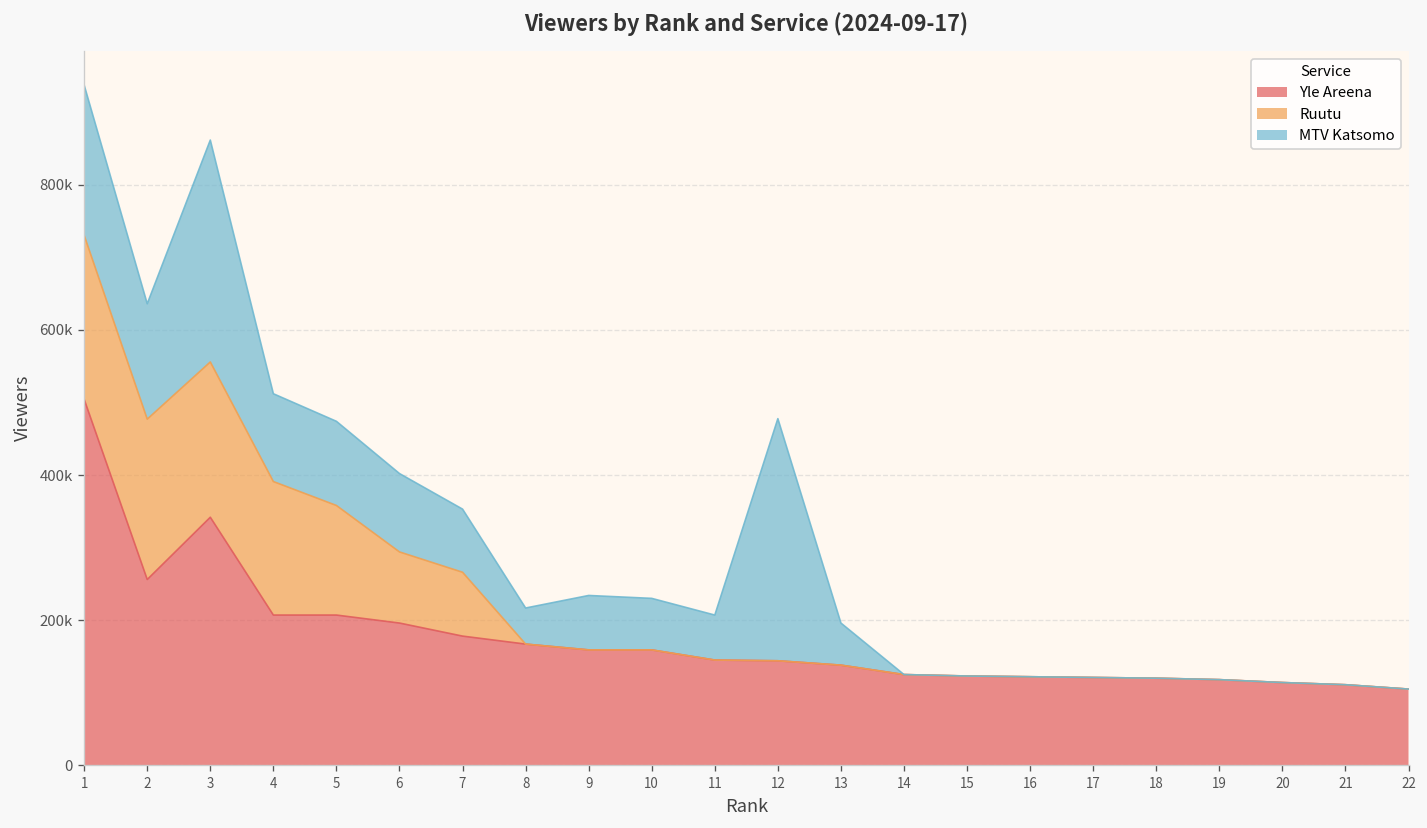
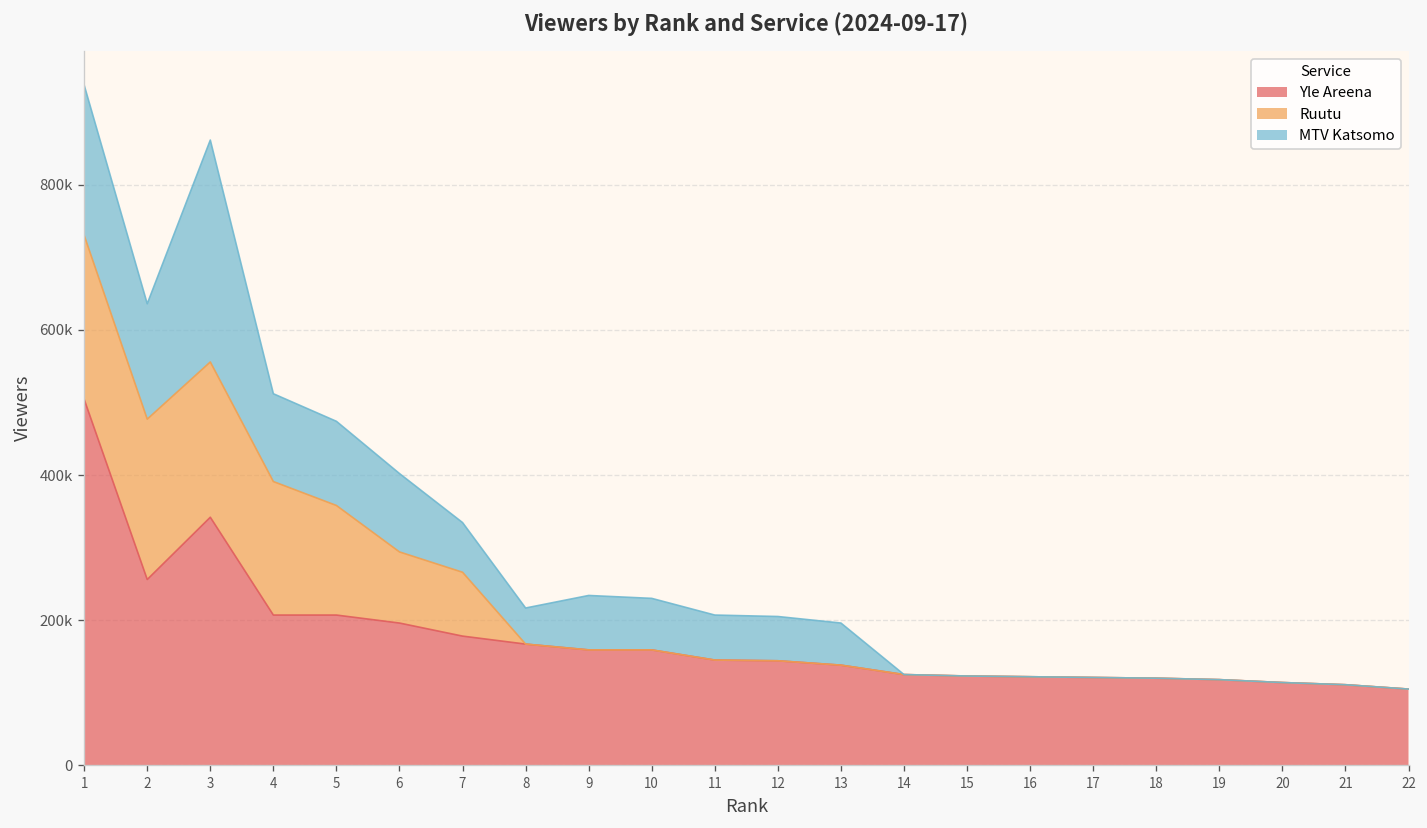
MTV Katsomo, 7: 90000 -> 70000
MTV Katsomo, 12: 330000 -> 60000
